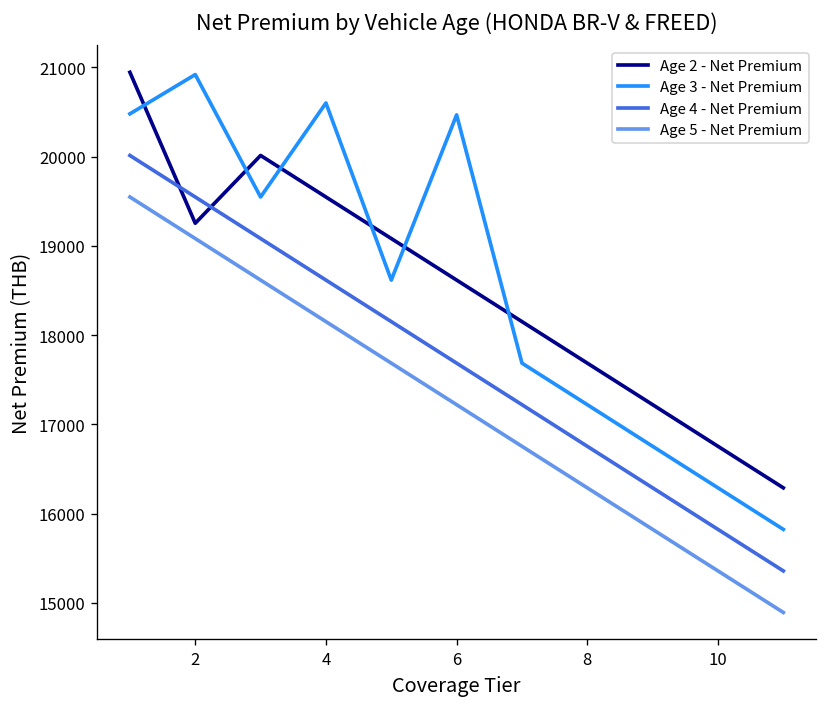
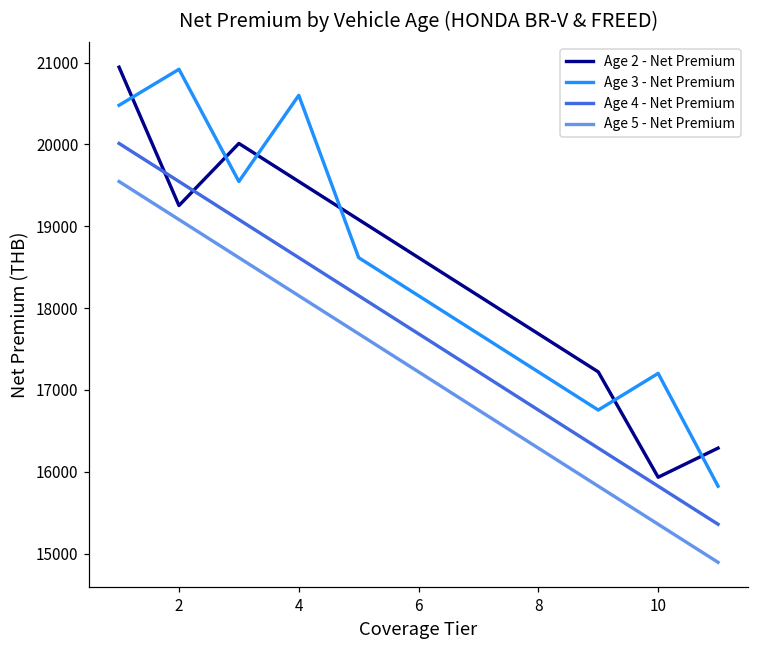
Age 3 - Net Premium, 6: 20500 -> 18200
Age 2 - Net Premium, 10: 16800 -> 15900
Age 3 - Net Premium, 10: 16300 -> 17200
